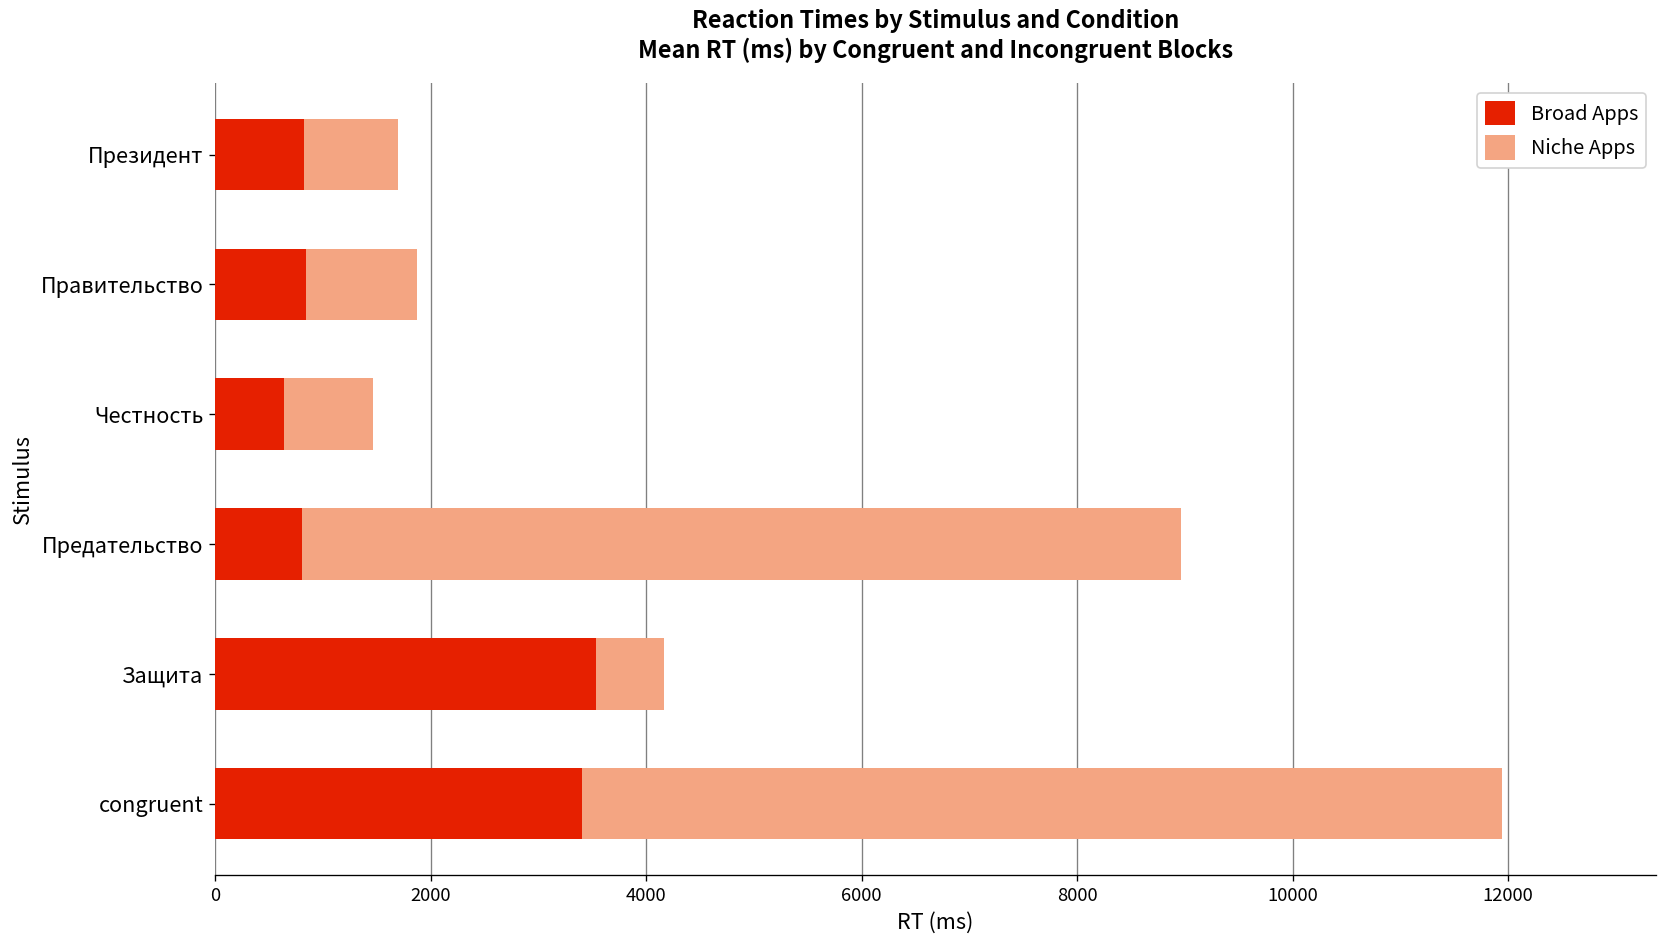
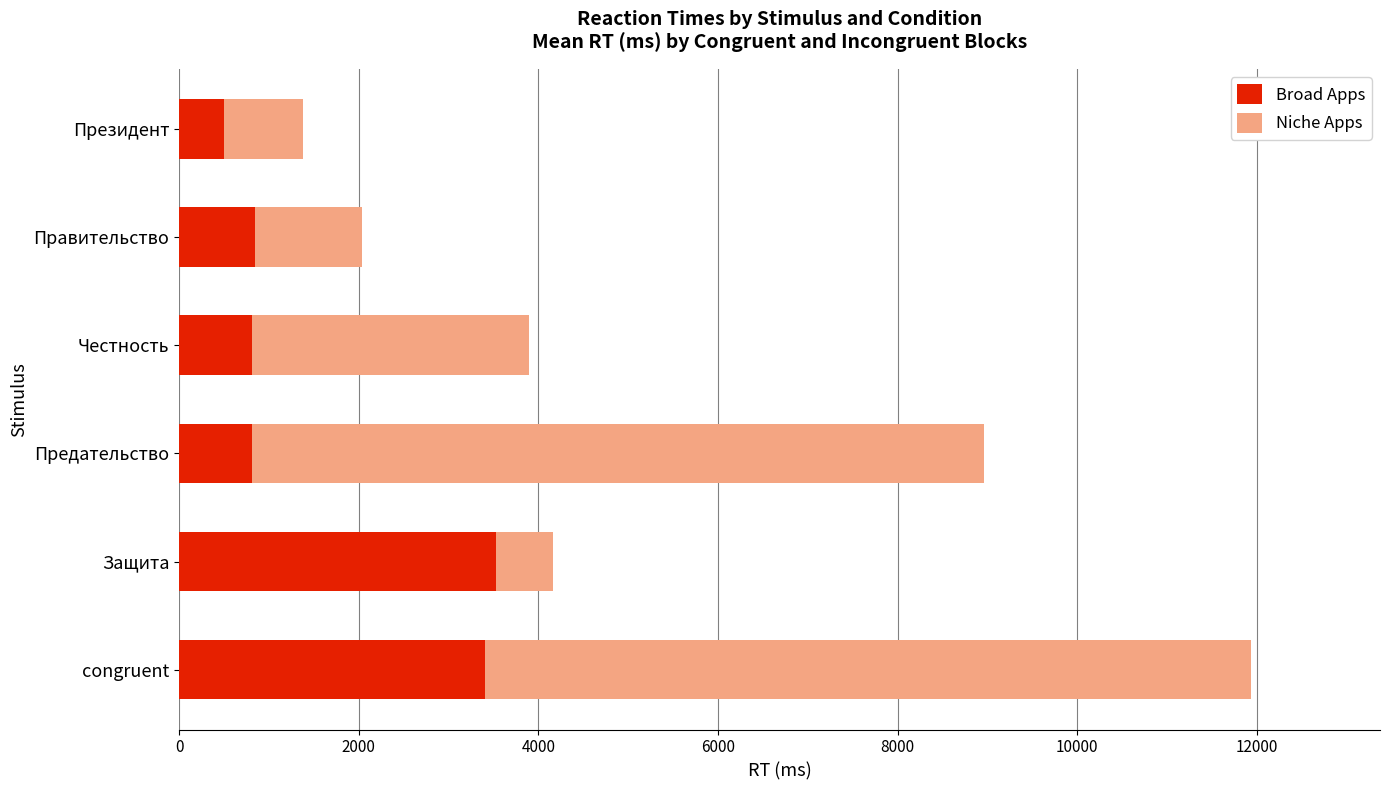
Broad Apps, Президент: 800 -> 500
Niche Apps, Правительство: 1000 -> 1200
Broad Apps, Честность: 600 -> 800
Niche Apps, Честность: 800 -> 3100
